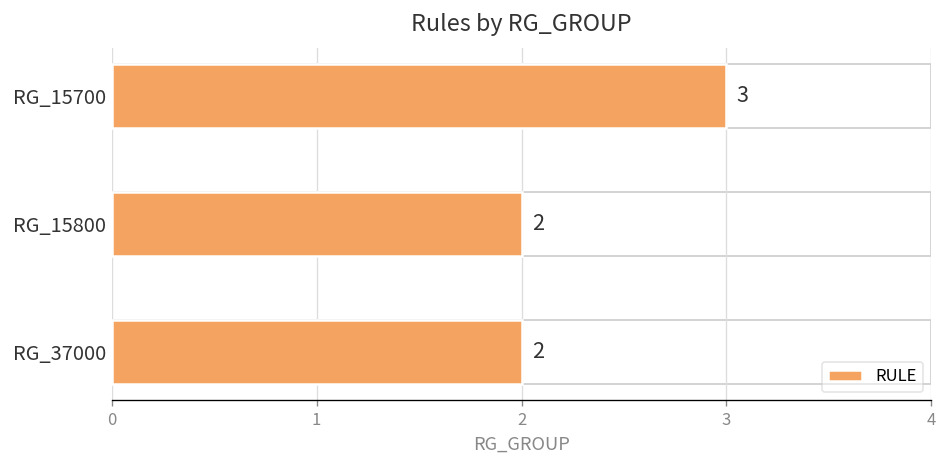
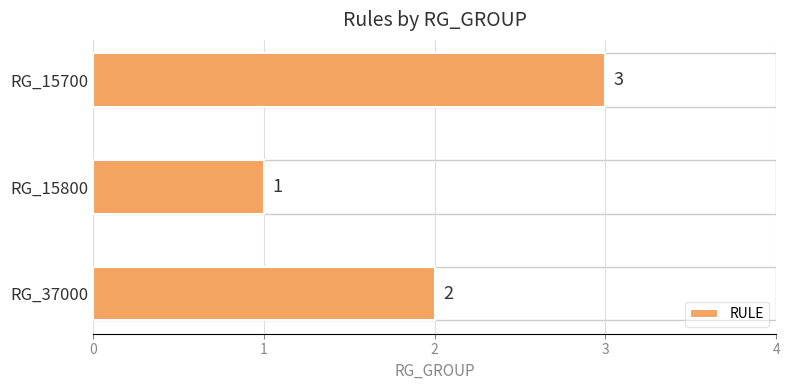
RG_15800: 2 -> 1
